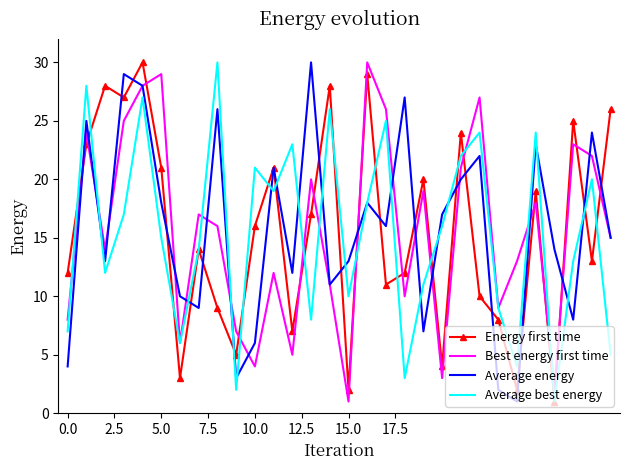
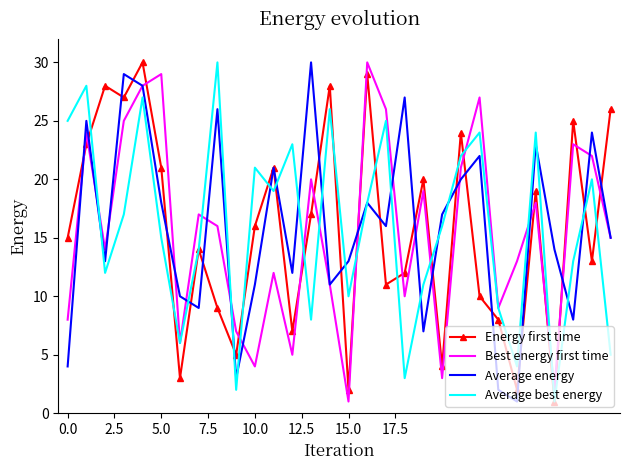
Energy first time, 0.0: 12 -> 15
Average best energy, 0.0: 7 -> 25
Average energy, 10.0: 6 -> 11
